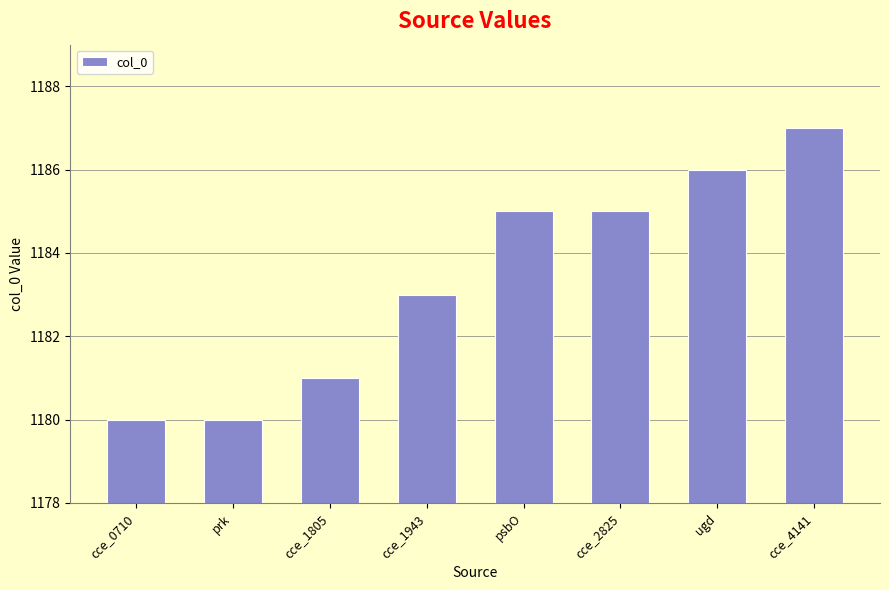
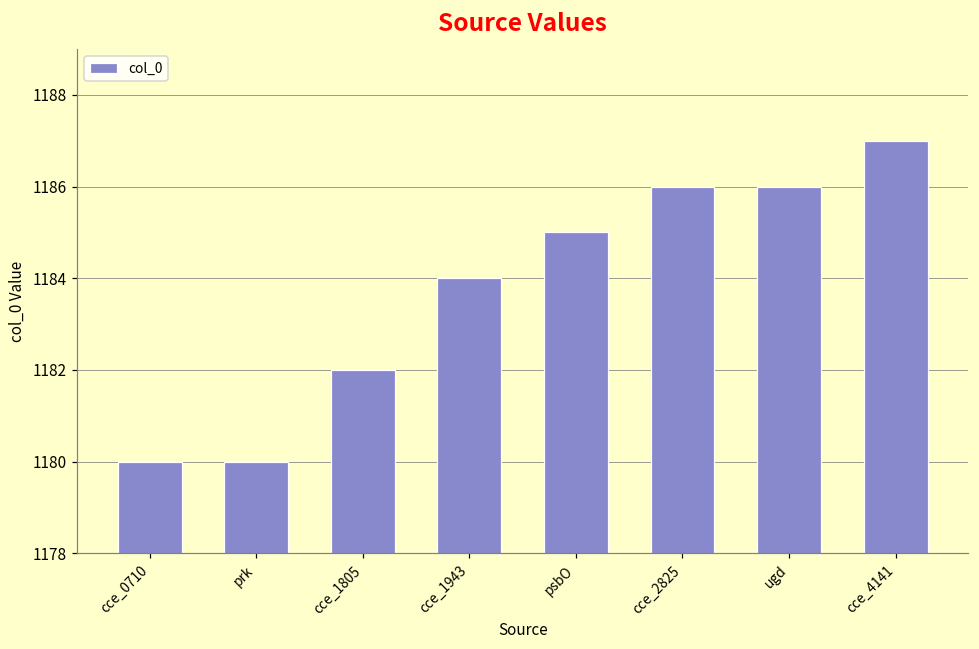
cce_1805: 1181 -> 1182
cce_1943: 1183 -> 1184
cce_2825: 1185 -> 1186
